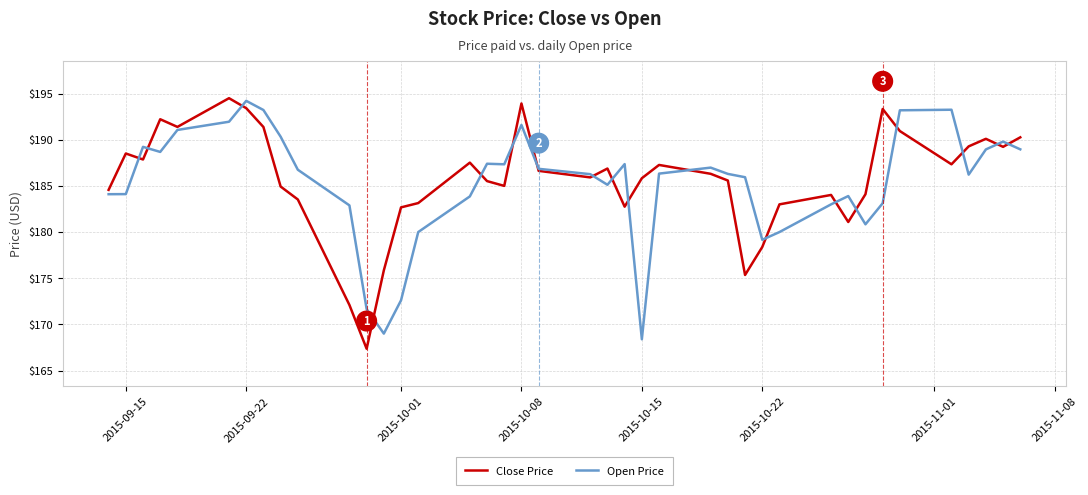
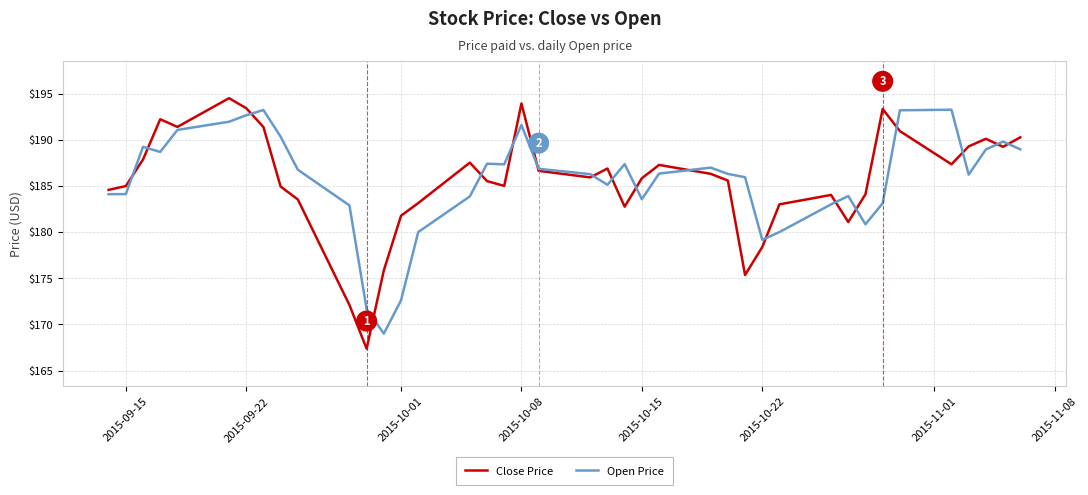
Close Price, 2015-09-15: $189 -> $185
Open Price, 2015-09-22: $194 -> $193
Close Price, 2015-10-01: $183 -> $182
Open Price, 2015-10-15: $168 -> $184
